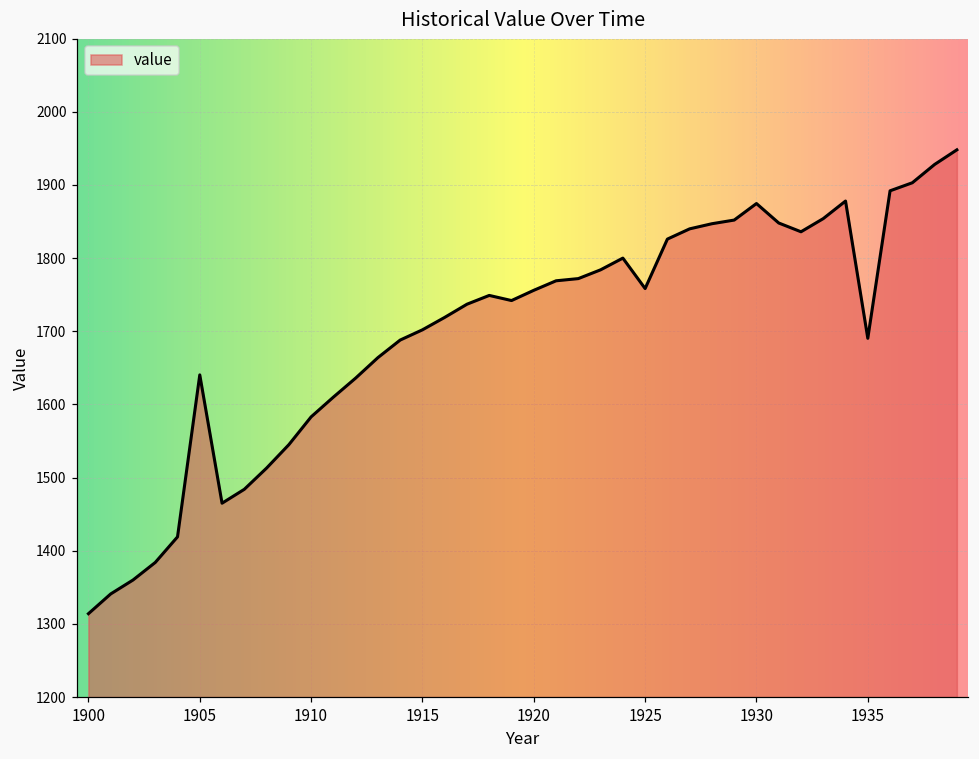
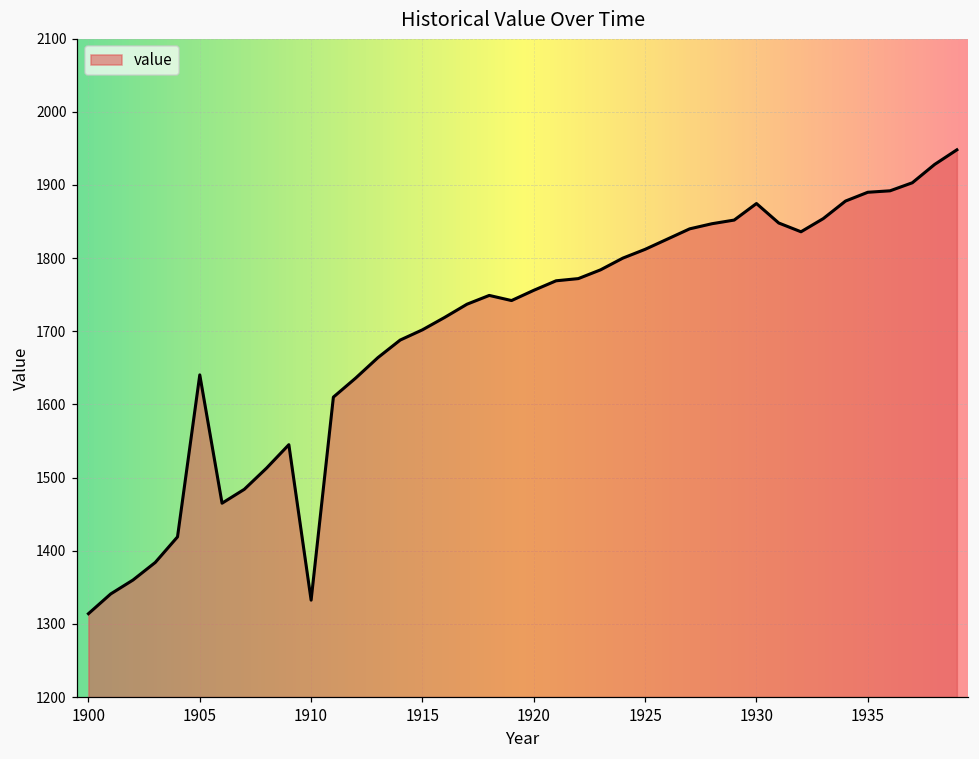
1910: 1580 -> 1330
1925: 1760 -> 1810
1935: 1690 -> 1890
